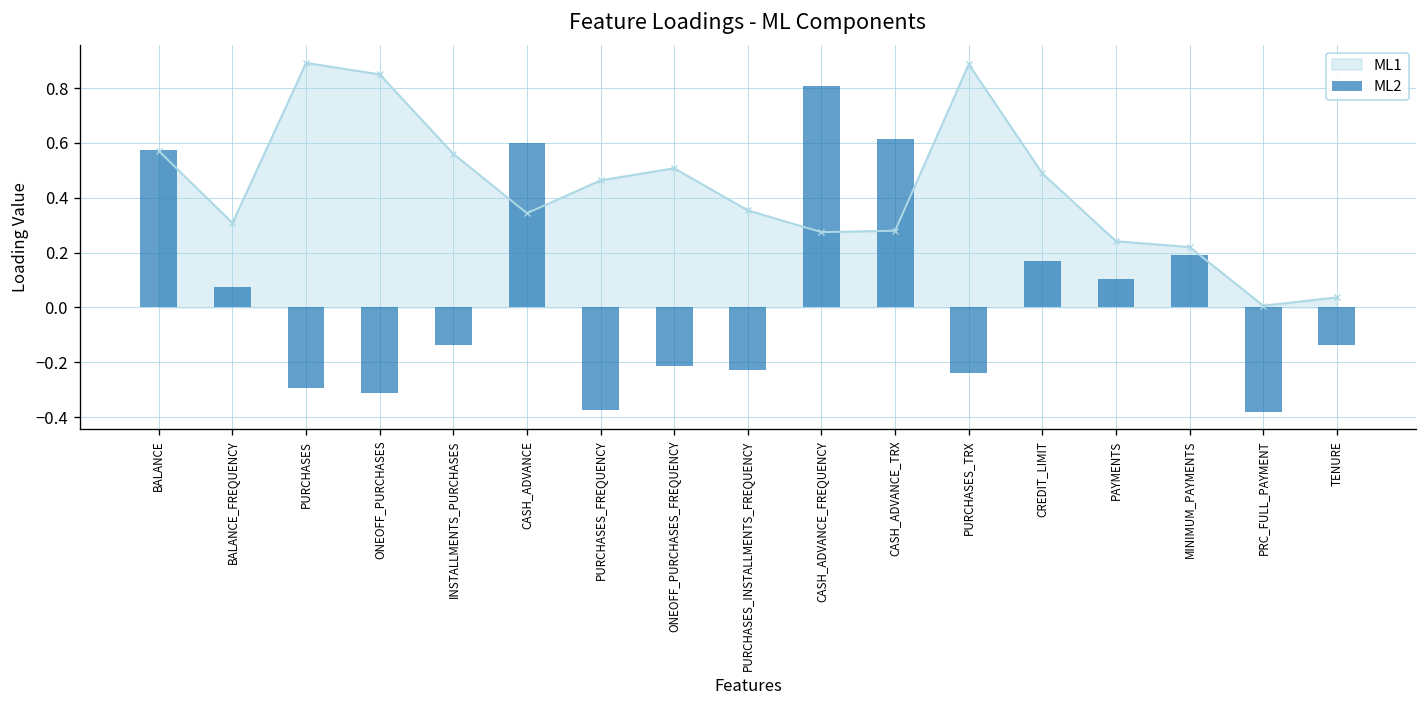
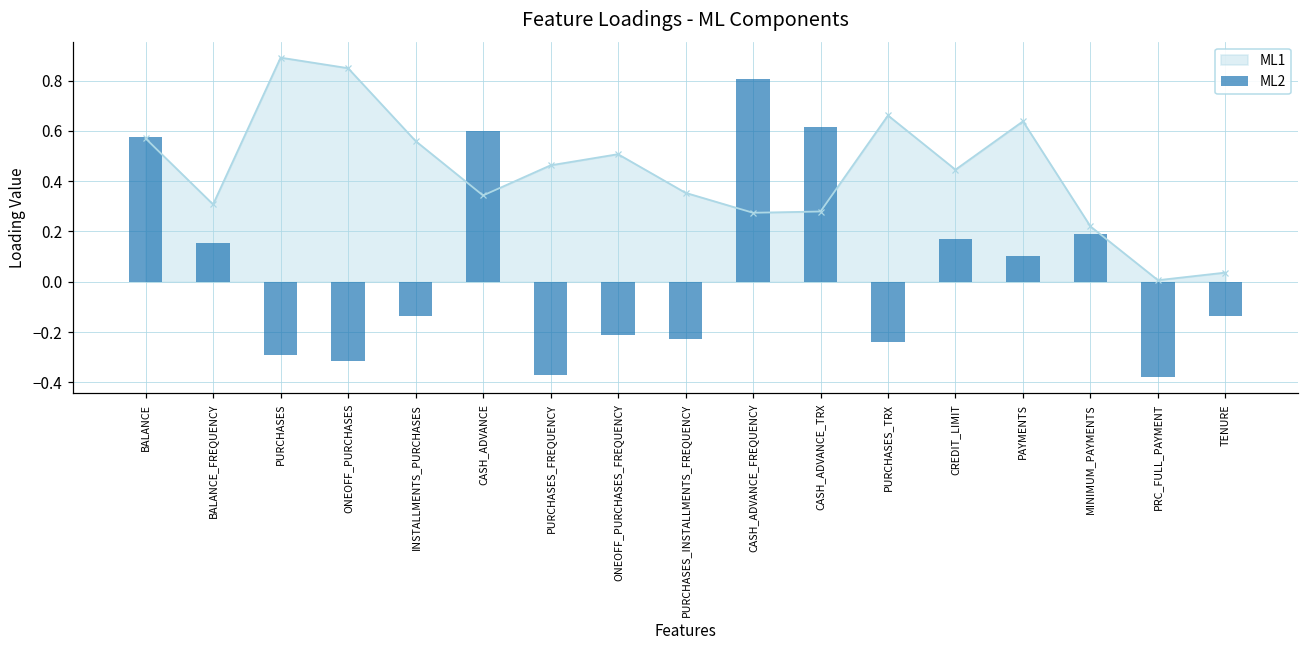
ML2, BALANCE_FREQUENCY: 0.07 -> 0.15
ML1, PURCHASES_TRX: 0.89 -> 0.66
ML1, CREDIT_LIMIT: 0.49 -> 0.45
ML1, PAYMENTS: 0.24 -> 0.64
